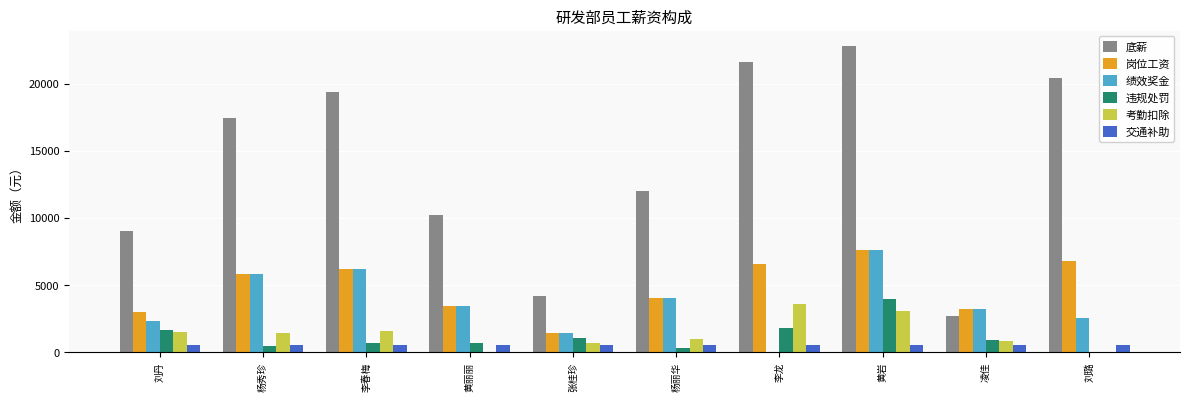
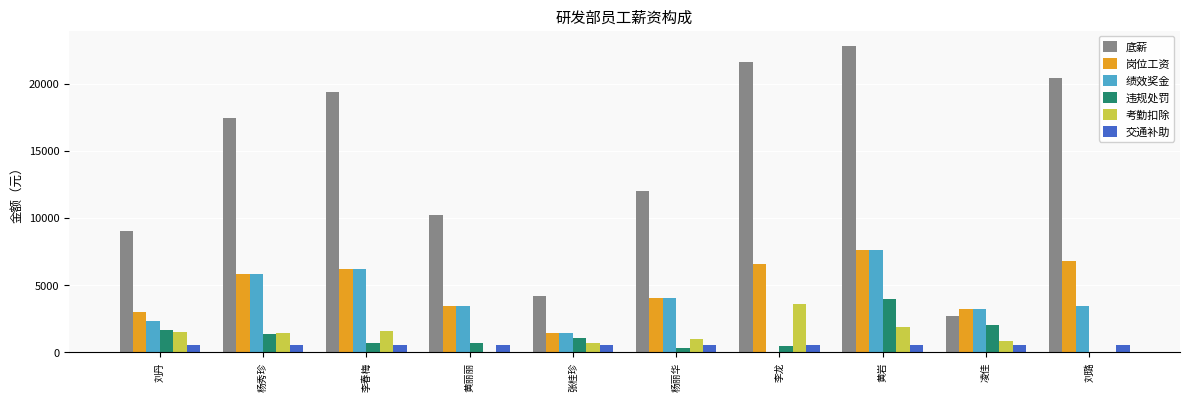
违规处罚, 杨秀珍: 500 -> 1400
违规处罚, 李龙: 1800 -> 400
考勤扣除, 黄岩: 3000 -> 1900
违规处罚, 凌佳: 900 -> 2000
绩效奖金, 刘璐: 2500 -> 3400
